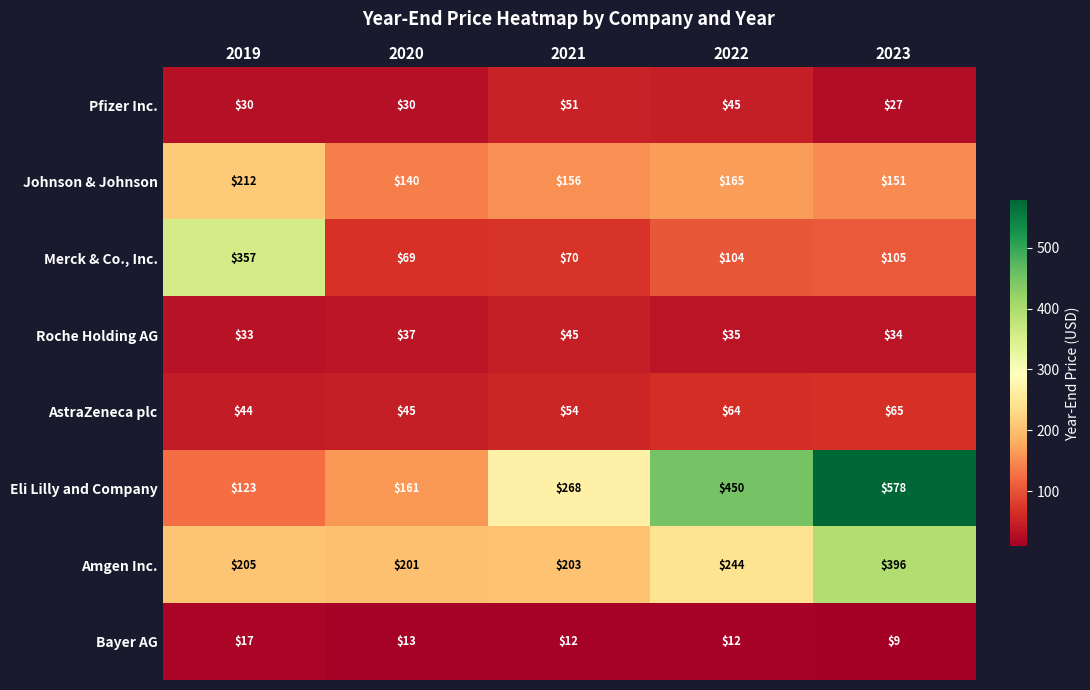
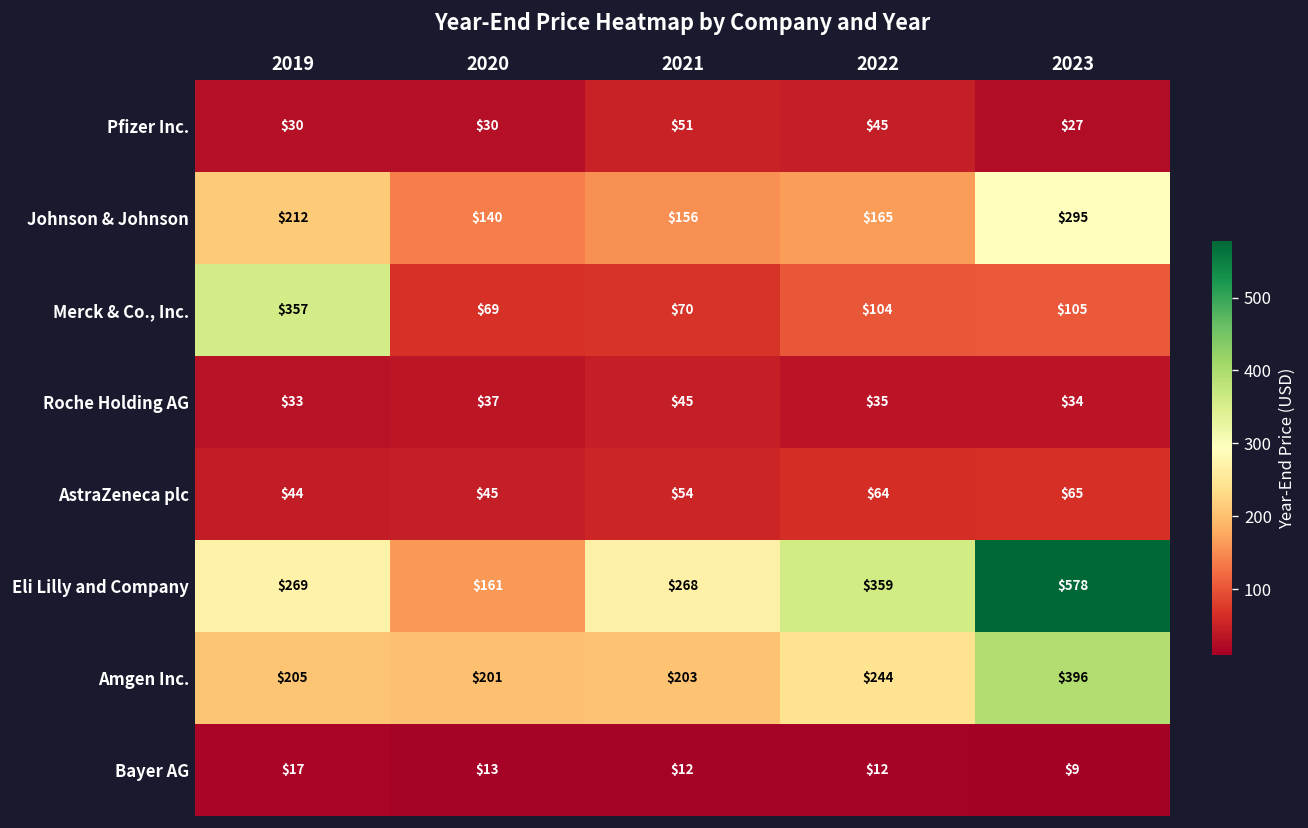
Johnson & Johnson, 2023: $151 -> $295
Eli Lilly and Company, 2019: $123 -> $269
Eli Lilly and Company, 2022: $450 -> $359
